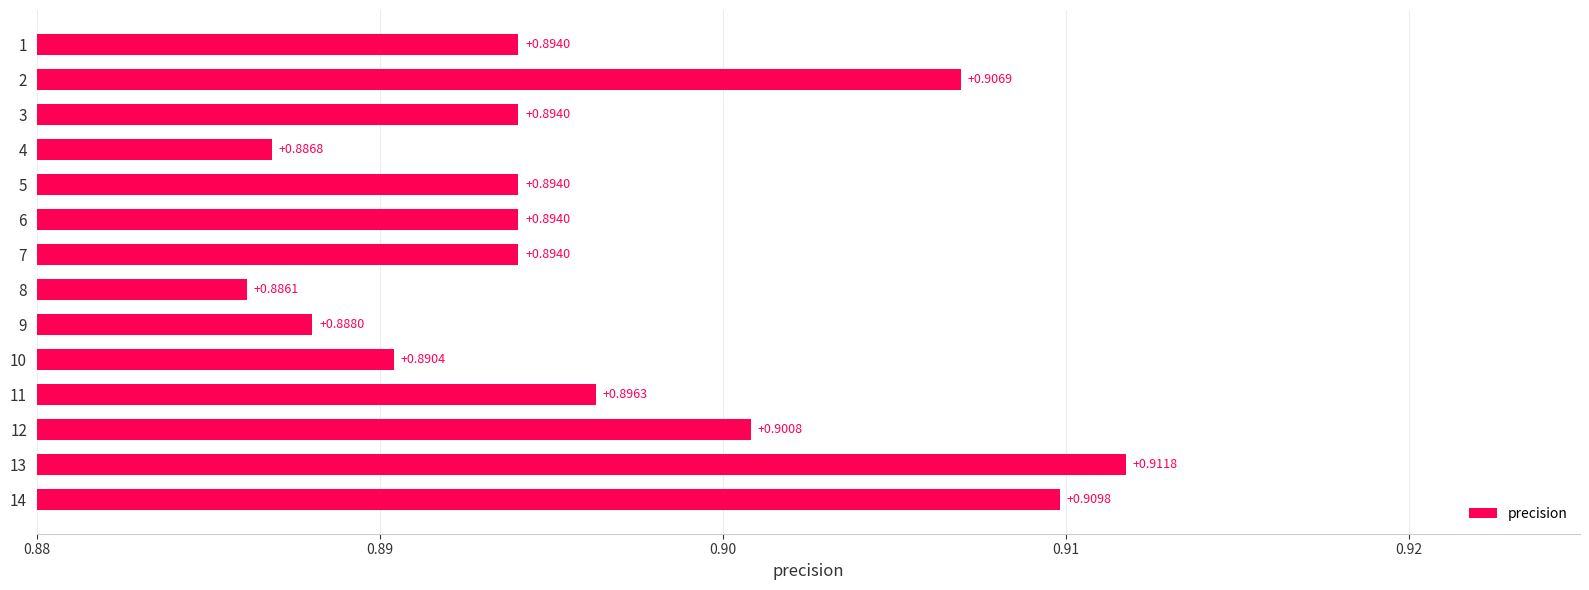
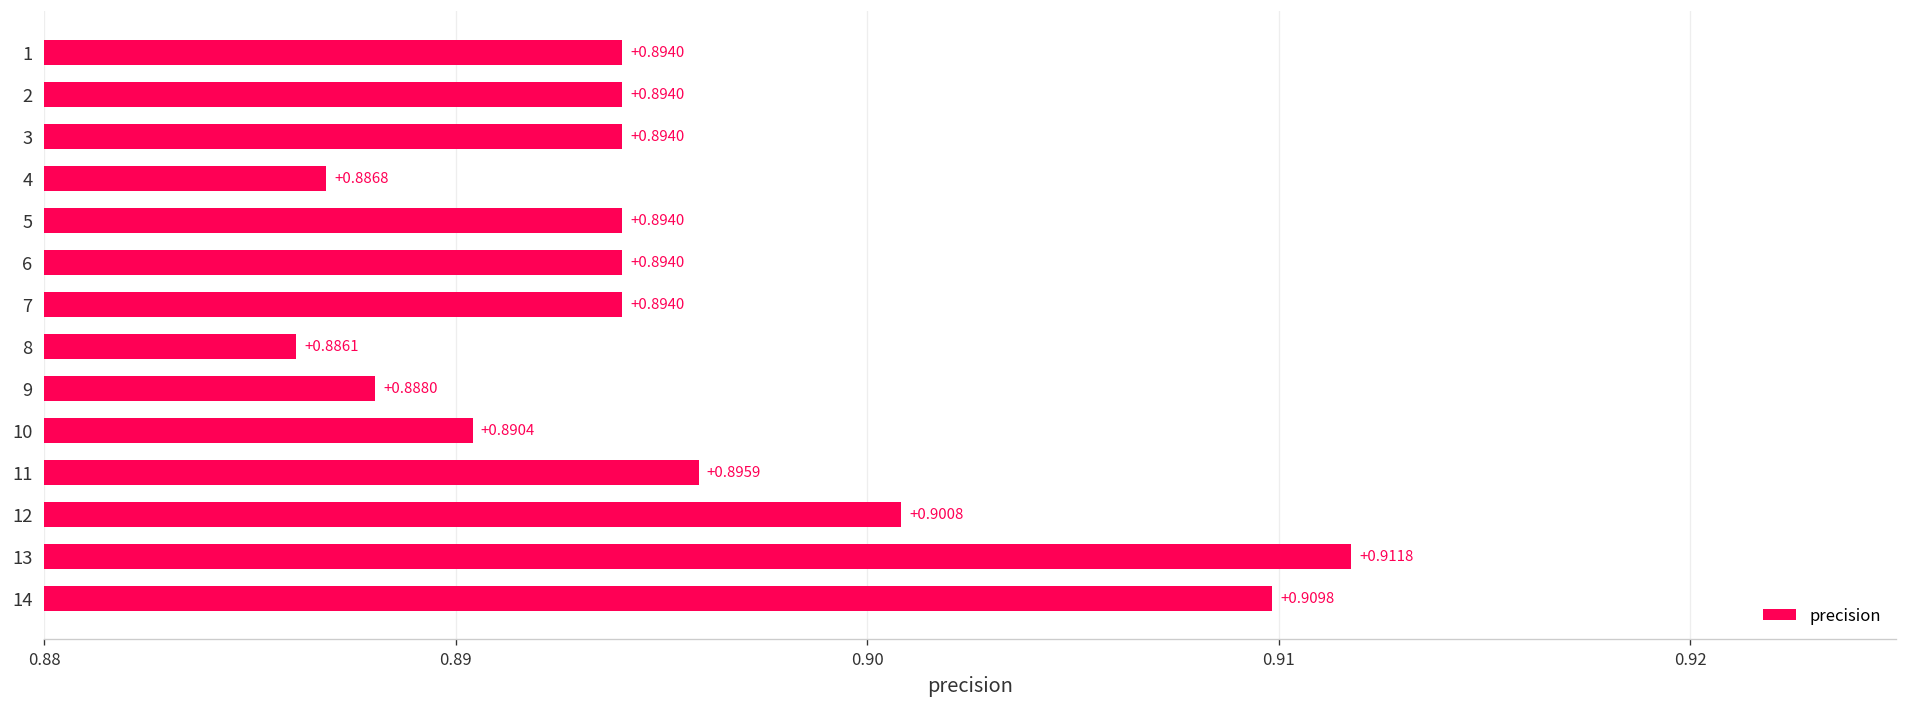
2: +0.9069 -> +0.8940
11: +0.8963 -> +0.8959
